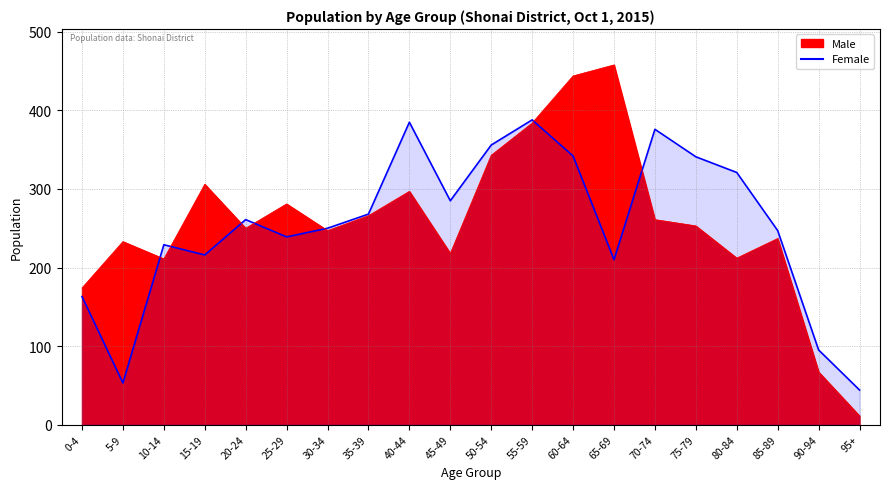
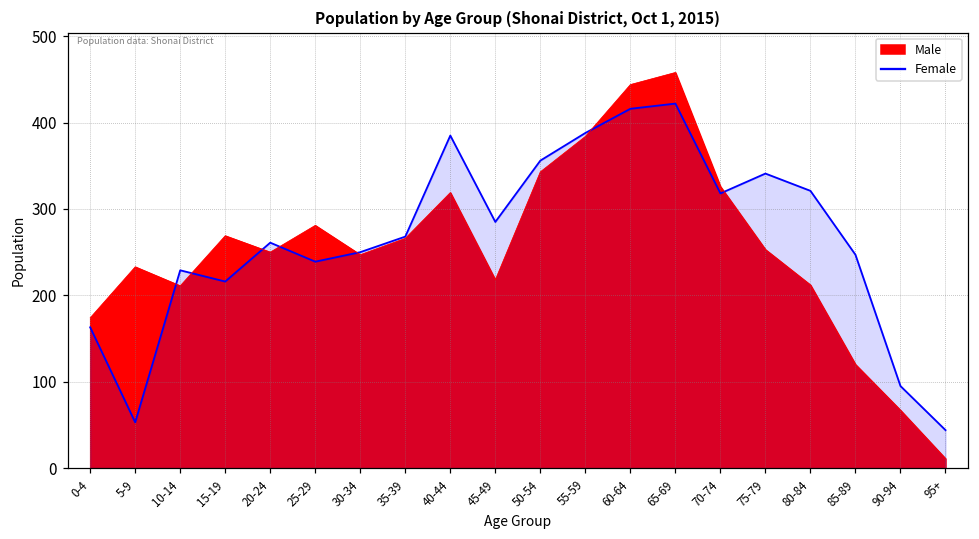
Male, 15-19: 310 -> 270
Male, 40-44: 300 -> 320
Female, 60-64: 340 -> 420
Female, 65-69: 210 -> 420
Male, 70-74: 260 -> 330
Female, 70-74: 380 -> 320
Male, 85-89: 240 -> 120
